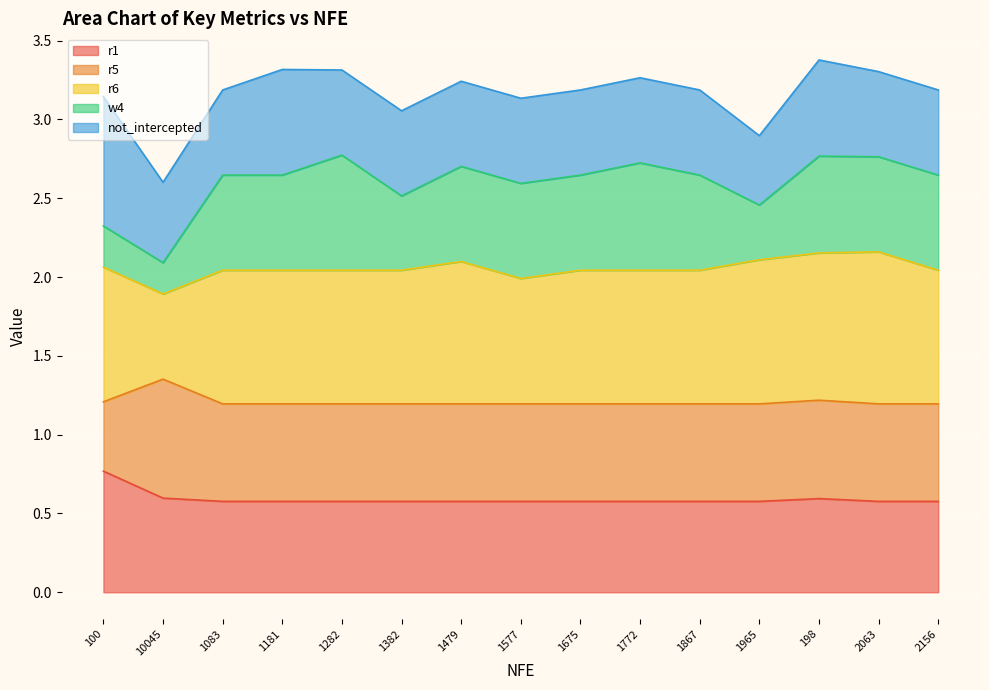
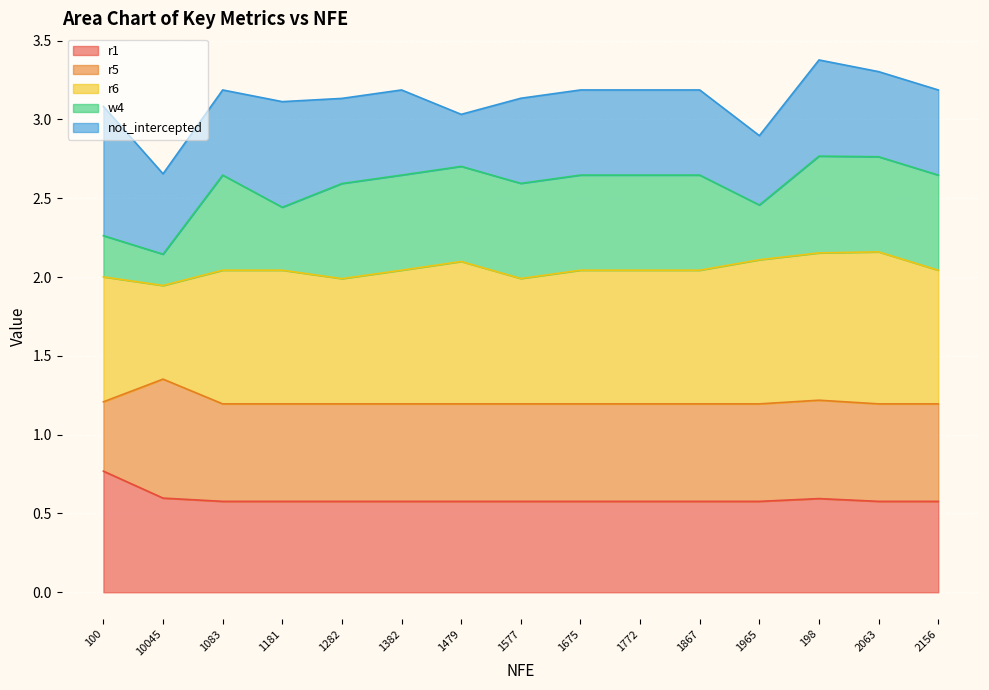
r6, 100: 0.85 -> 0.79
r6, 10045: 0.54 -> 0.59
w4, 1181: 0.60 -> 0.40
r6, 1282: 0.85 -> 0.79
w4, 1282: 0.73 -> 0.60
w4, 1382: 0.47 -> 0.60
not_intercepted, 1479: 0.54 -> 0.33
w4, 1772: 0.68 -> 0.60
